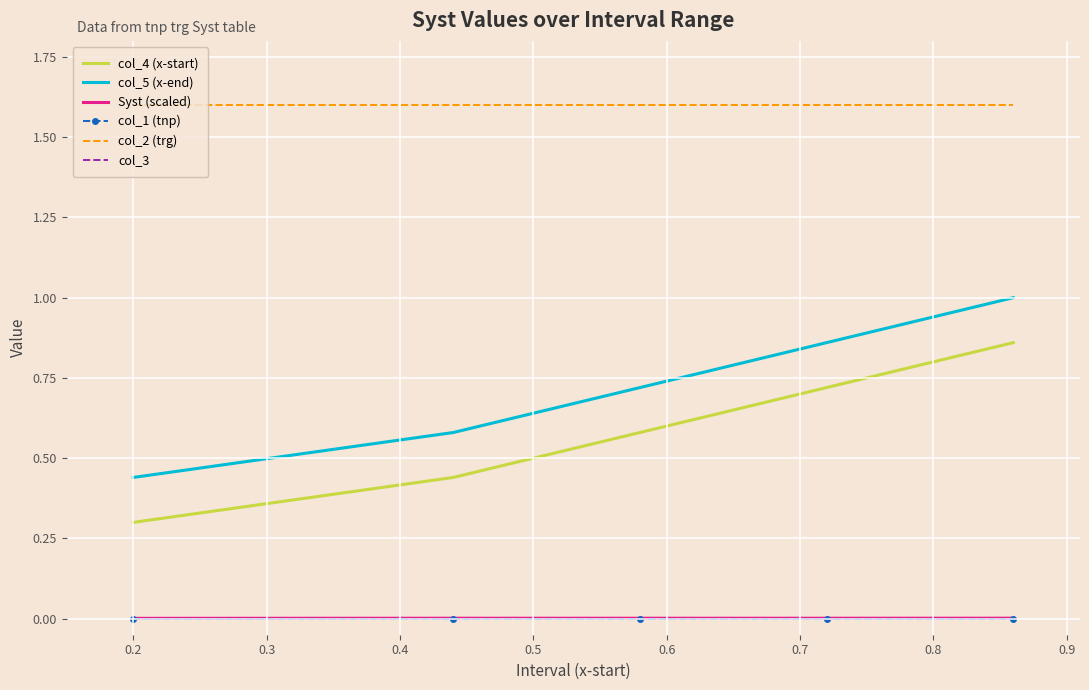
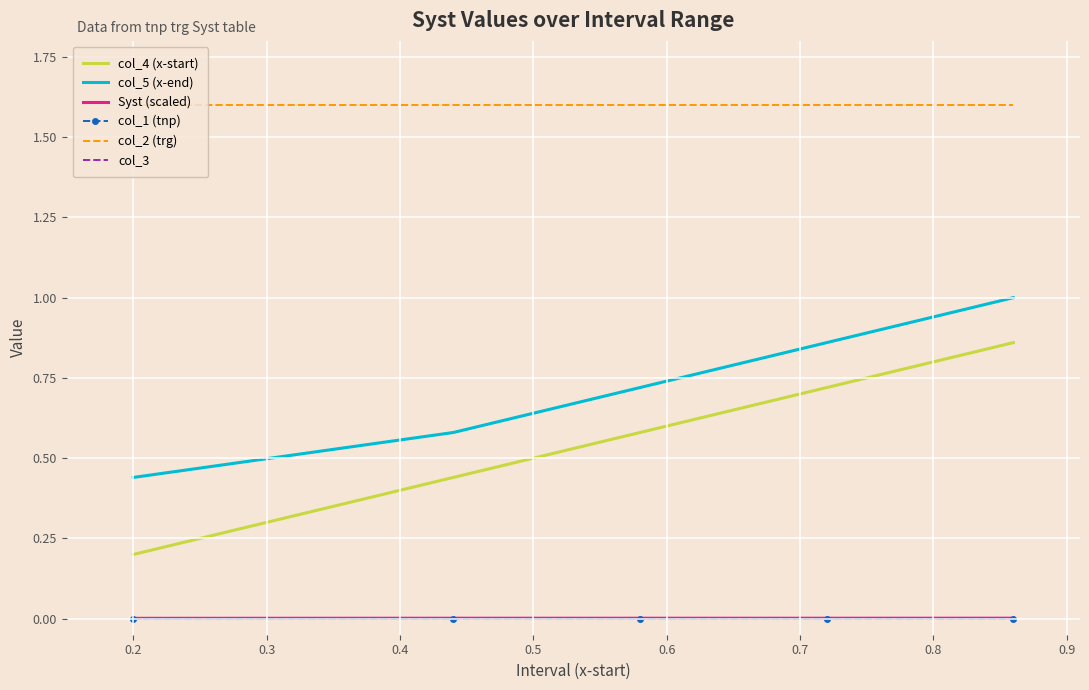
col_4 (x-start), 0.2: 0.3 -> 0.2
